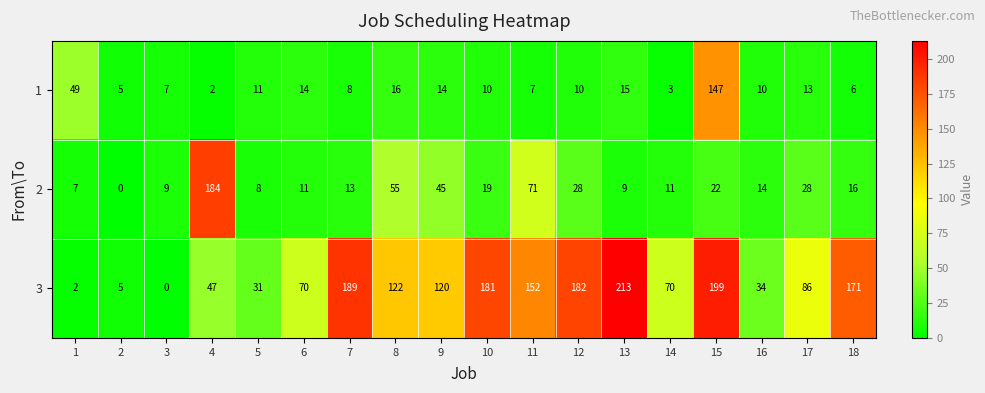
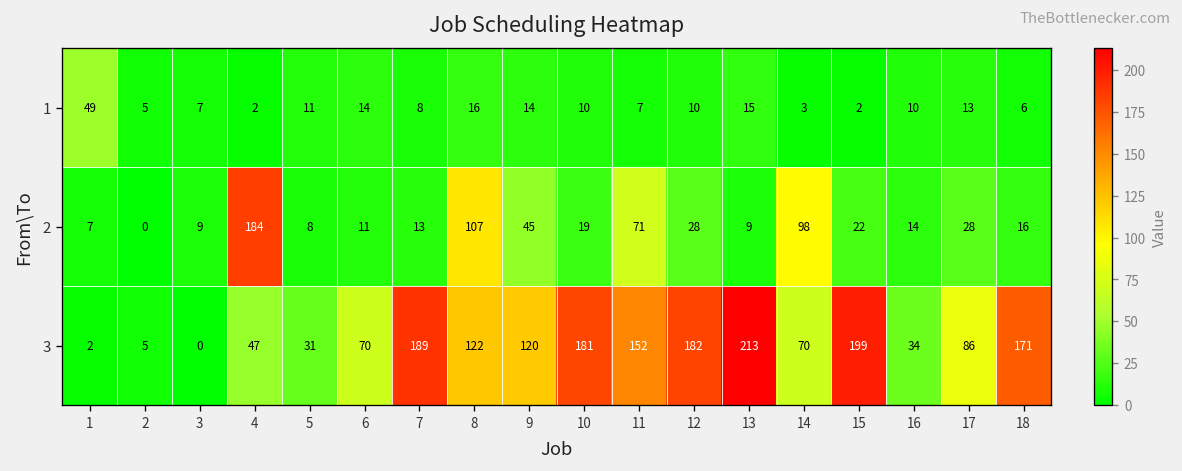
1, 15: 147 -> 2
2, 8: 55 -> 107
2, 14: 11 -> 98
